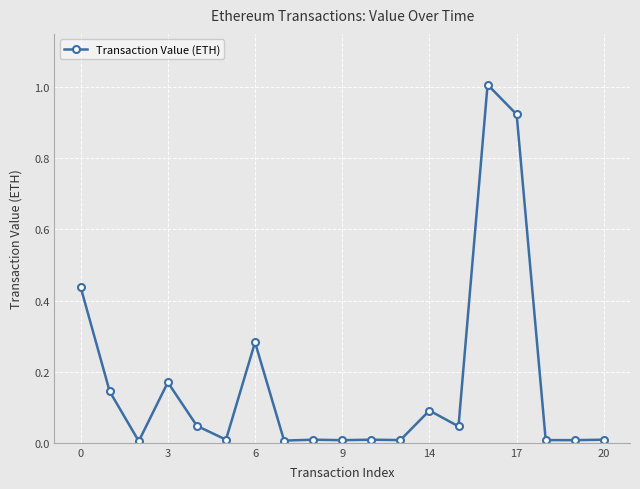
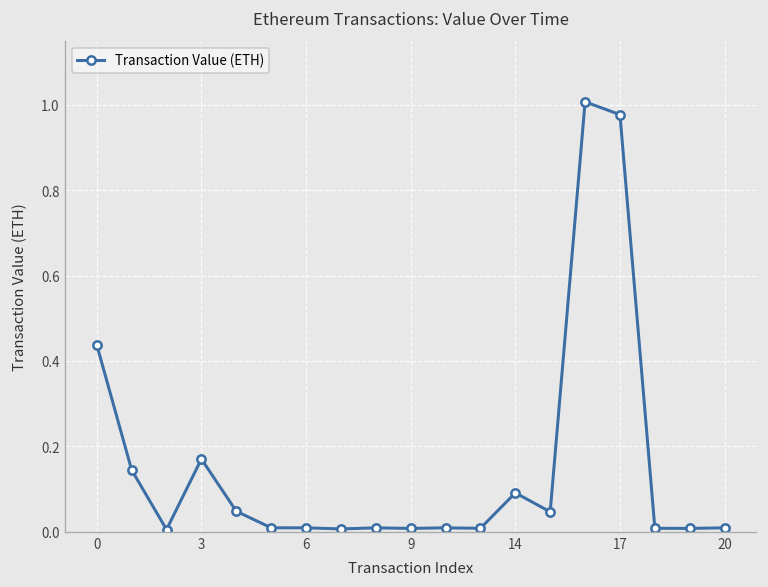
6: 0.28 -> 0.01
17: 0.92 -> 0.98
